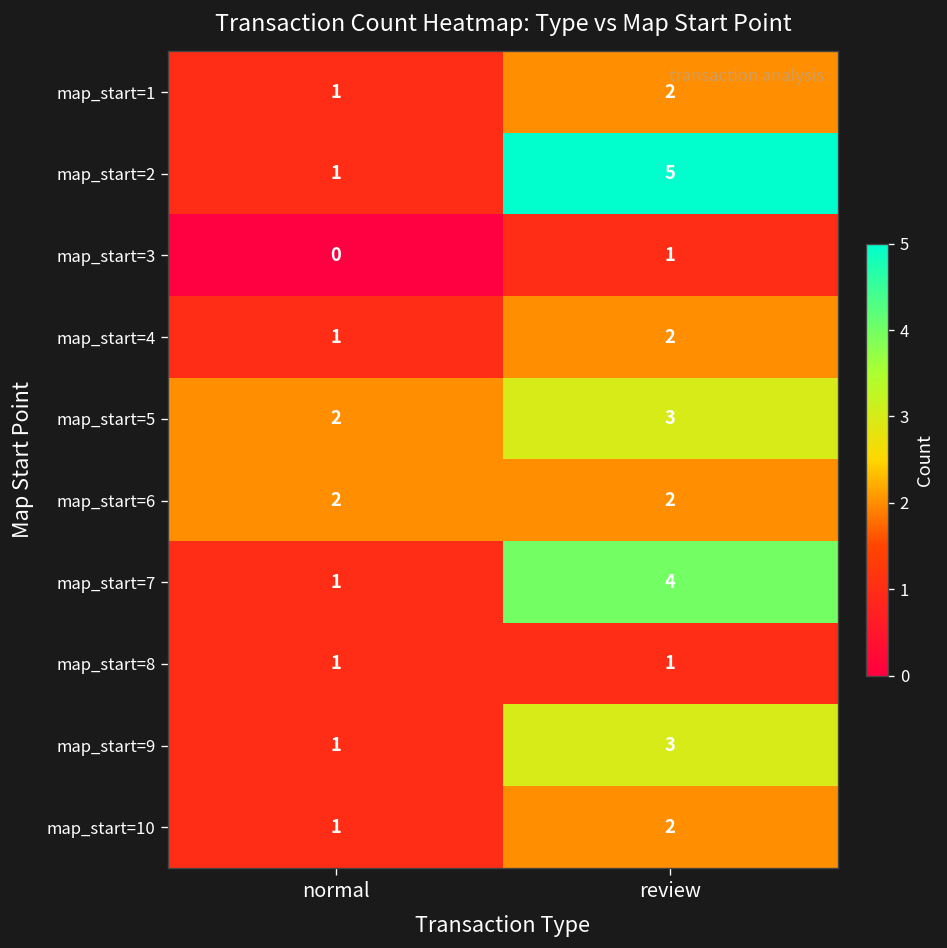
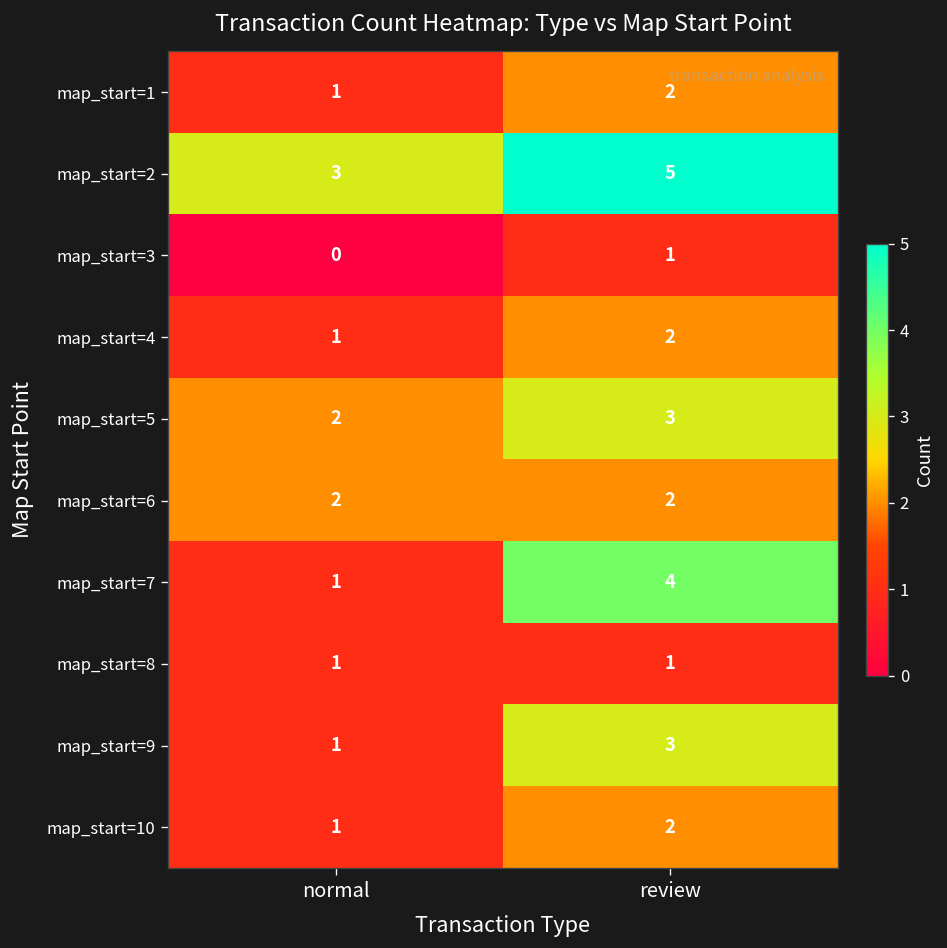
map_start=2, normal: 1 -> 3
